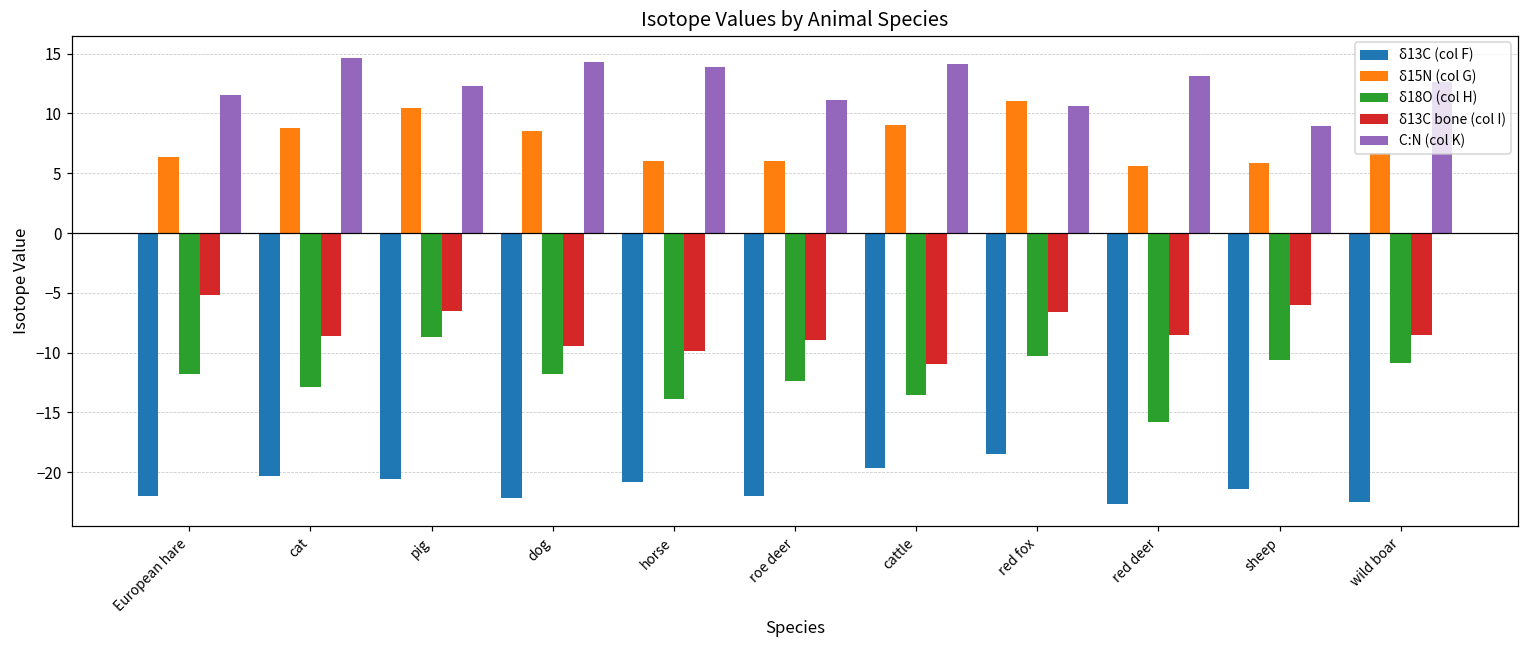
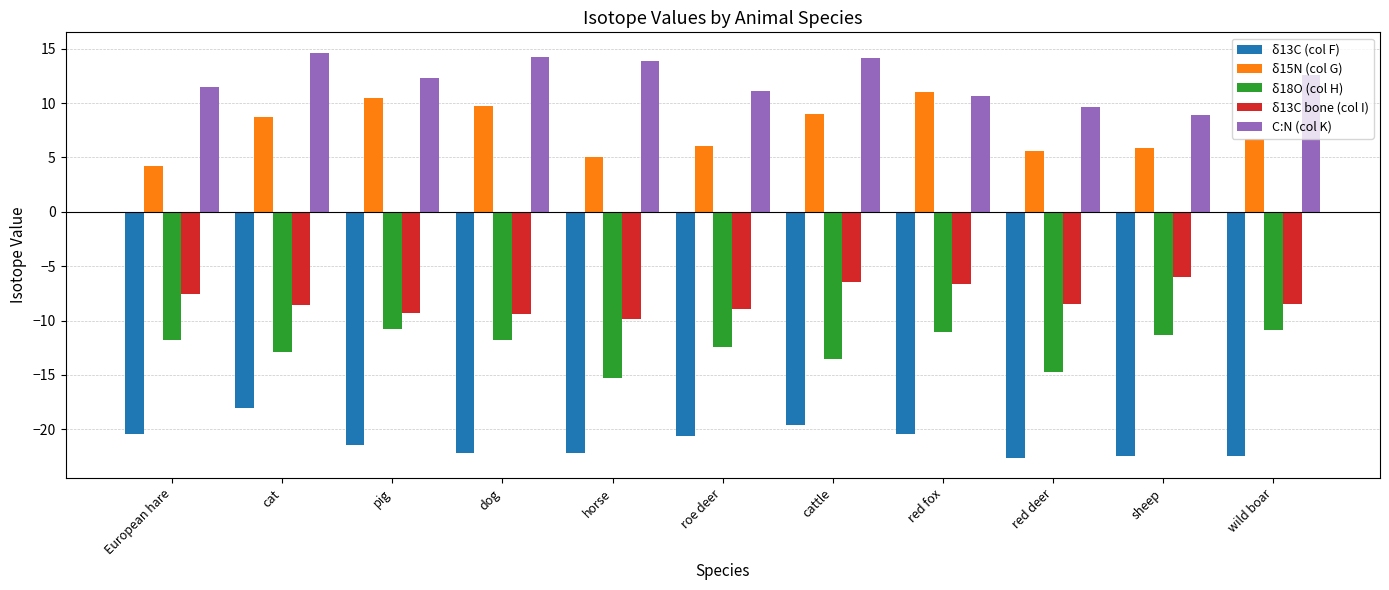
δ13C (col F), European hare: -22.0 -> -20.4
δ15N (col G), European hare: 6.4 -> 4.2
δ13C bone (col I), European hare: -5.2 -> -7.5
δ13C (col F), cat: -20.4 -> -18.1
δ13C (col F), pig: -20.6 -> -21.5
δ18O (col H), pig: -8.7 -> -10.8
δ13C bone (col I), pig: -6.5 -> -9.3
δ15N (col G), dog: 8.5 -> 9.8
δ13C (col F), horse: -20.8 -> -22.2
δ15N (col G), horse: 6.0 -> 5.1
δ18O (col H), horse: -13.9 -> -15.3
δ13C (col F), roe deer: -22.0 -> -20.7
δ13C bone (col I), cattle: -11.0 -> -6.4
δ13C (col F), red fox: -18.5 -> -20.4
δ18O (col H), red fox: -10.3 -> -11.1
δ18O (col H), red deer: -15.8 -> -14.7
C:N (col K), red deer: 13.1 -> 9.7
δ13C (col F), sheep: -21.4 -> -22.5
δ18O (col H), sheep: -10.6 -> -11.4
